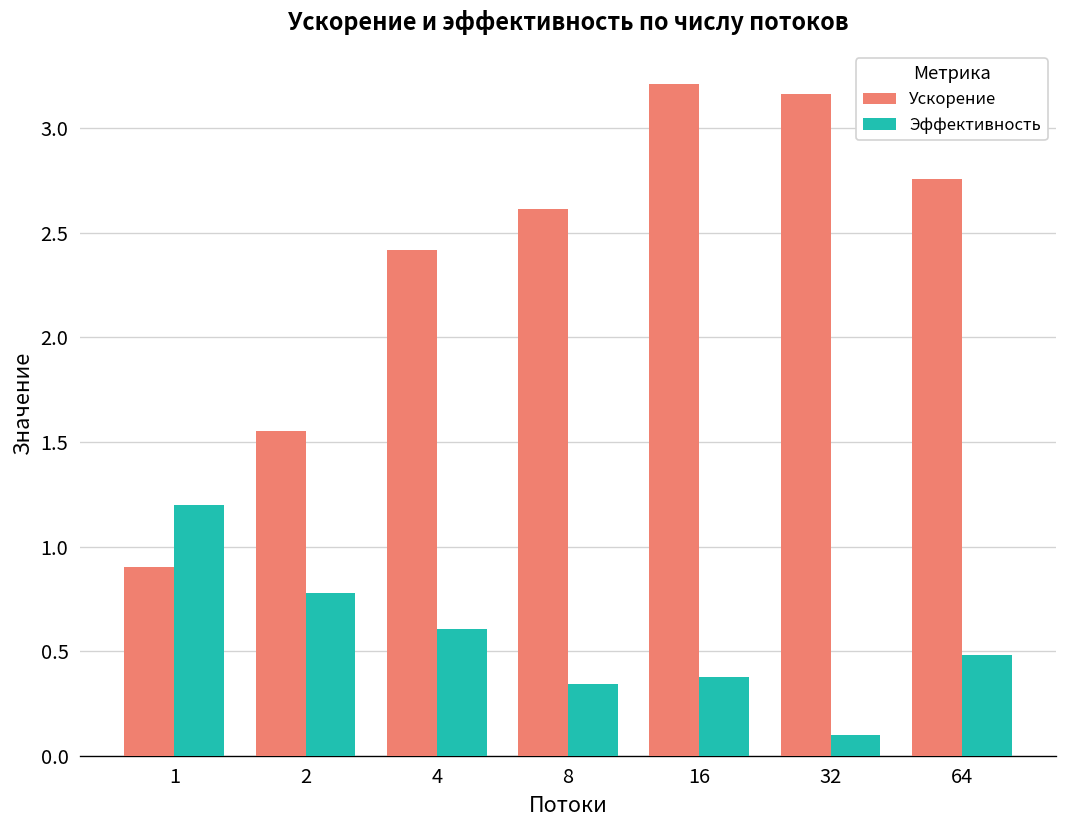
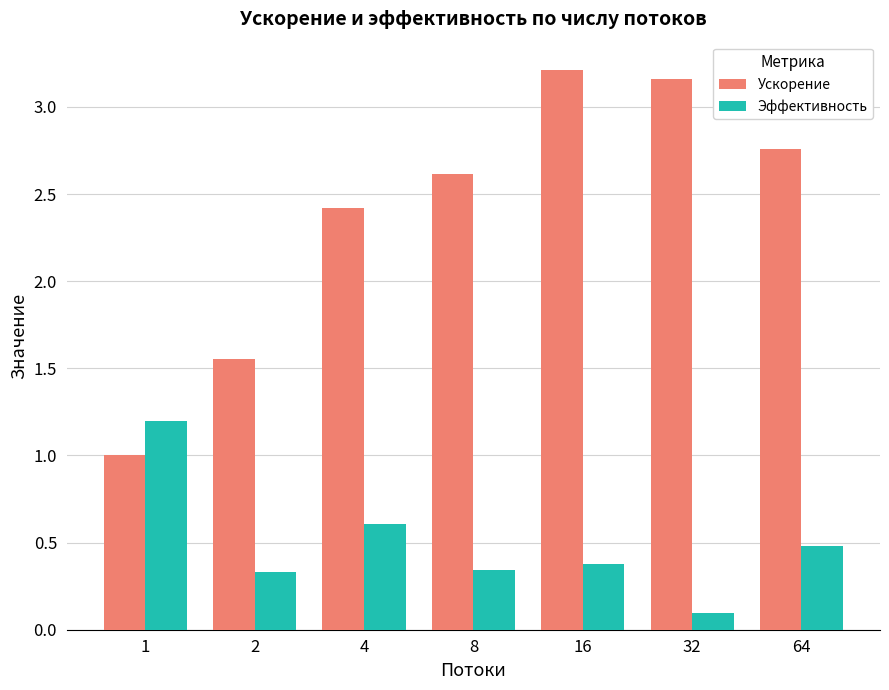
Ускорение, 1: 0.9 -> 1.0
Эффективность, 2: 0.78 -> 0.33
